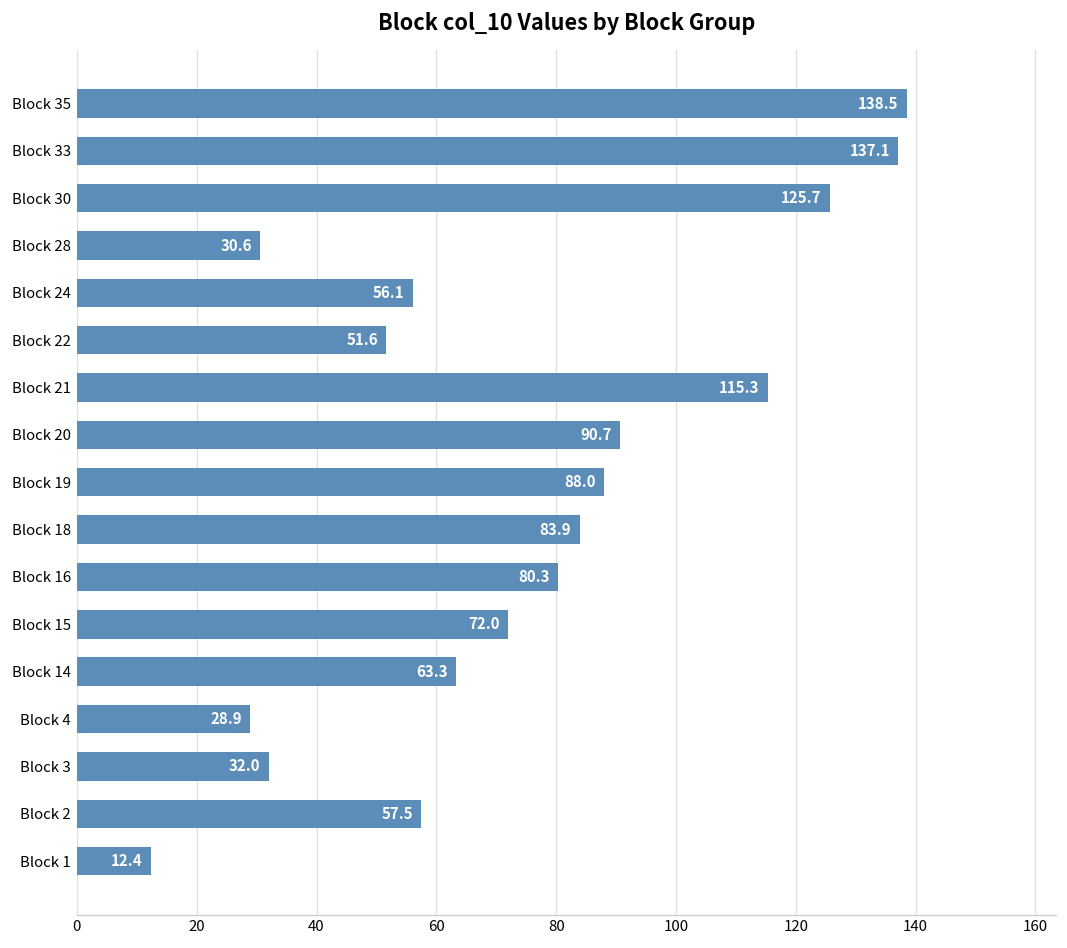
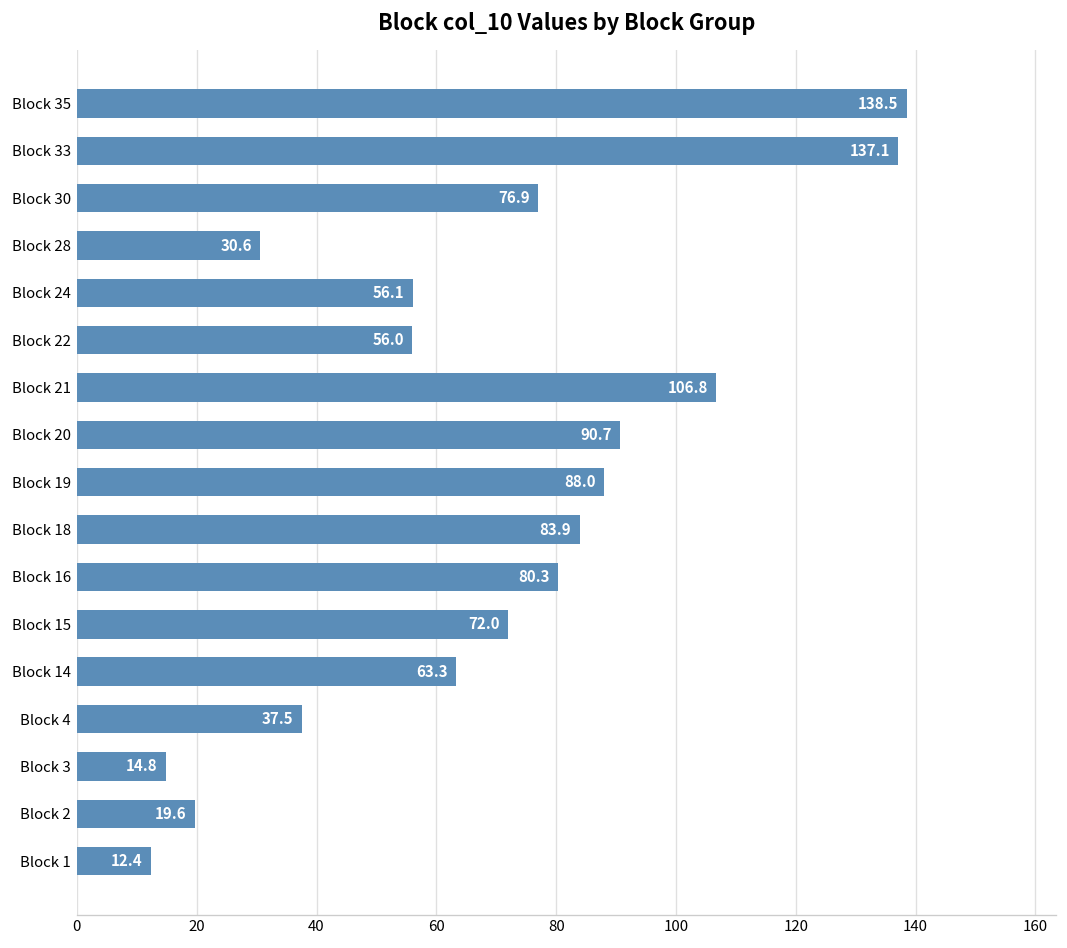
Block 30: 125.7 -> 76.9
Block 22: 51.6 -> 56.0
Block 21: 115.3 -> 106.8
Block 4: 28.9 -> 37.5
Block 3: 32.0 -> 14.8
Block 2: 57.5 -> 19.6
